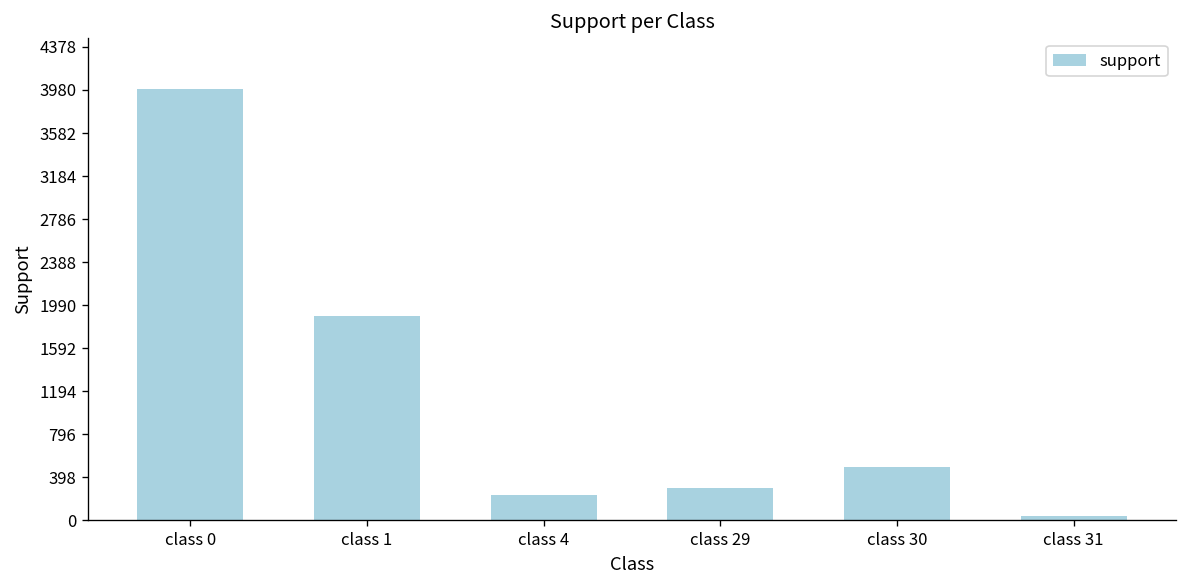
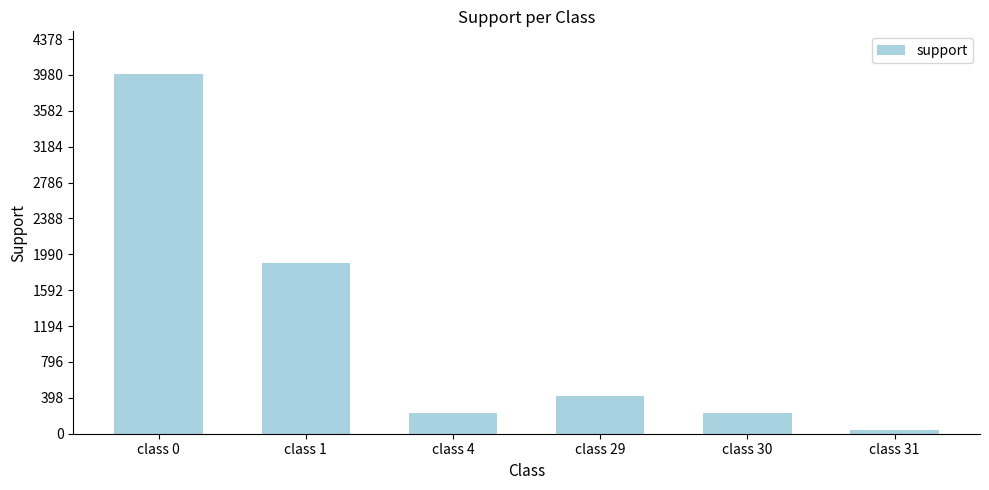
class 29: 300 -> 400
class 30: 500 -> 200
